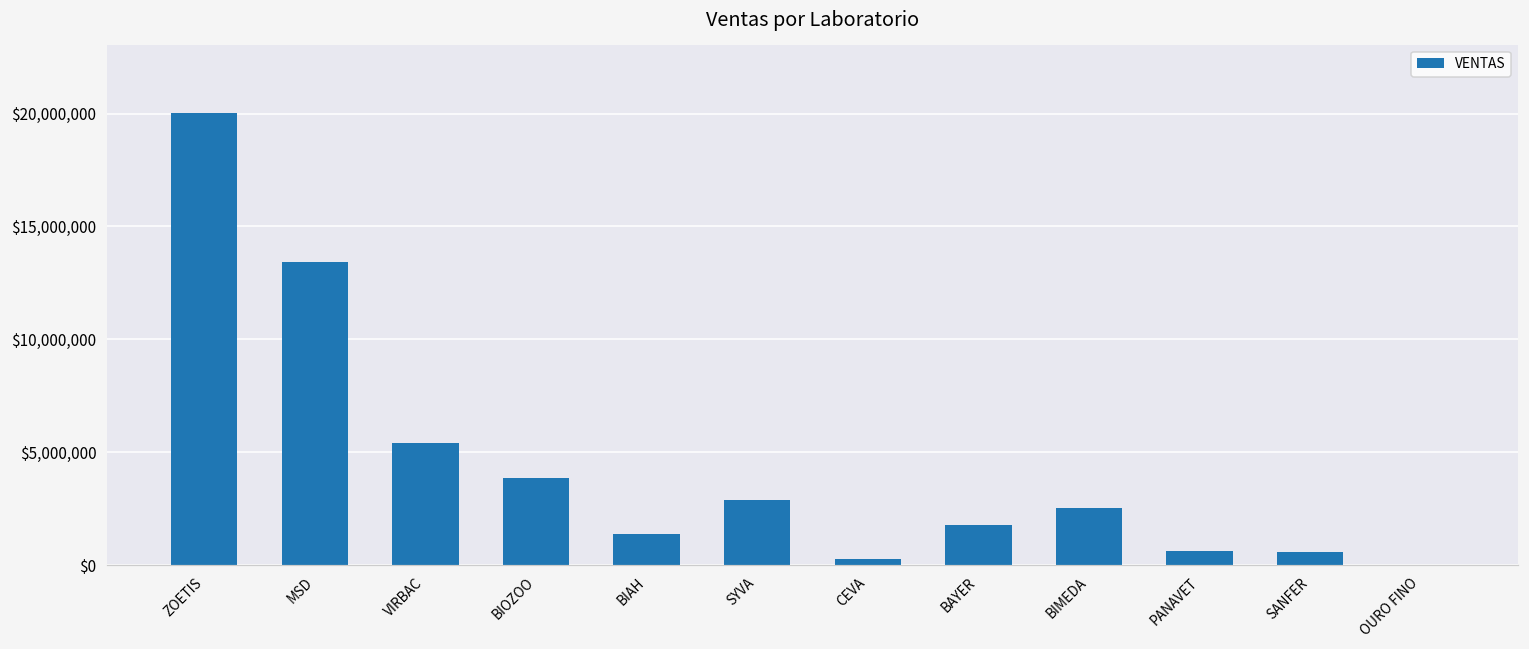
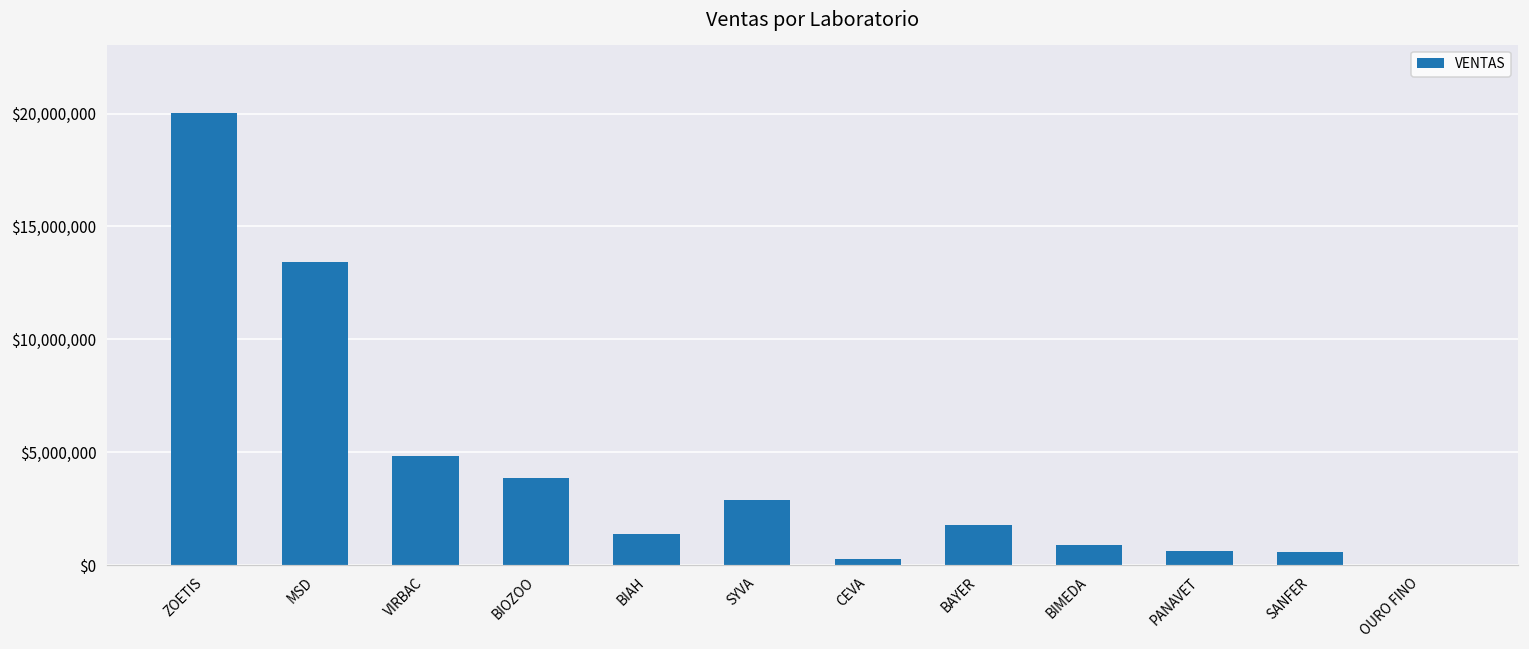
VIRBAC: $5,400,000 -> $4,800,000
BIMEDA: $2,500,000 -> $900,000
